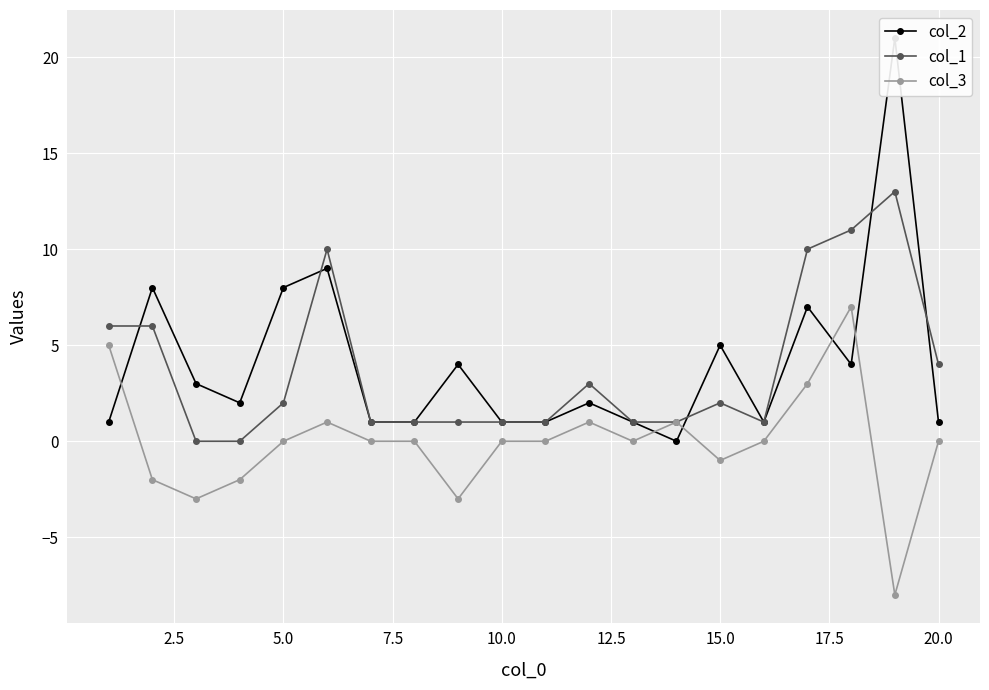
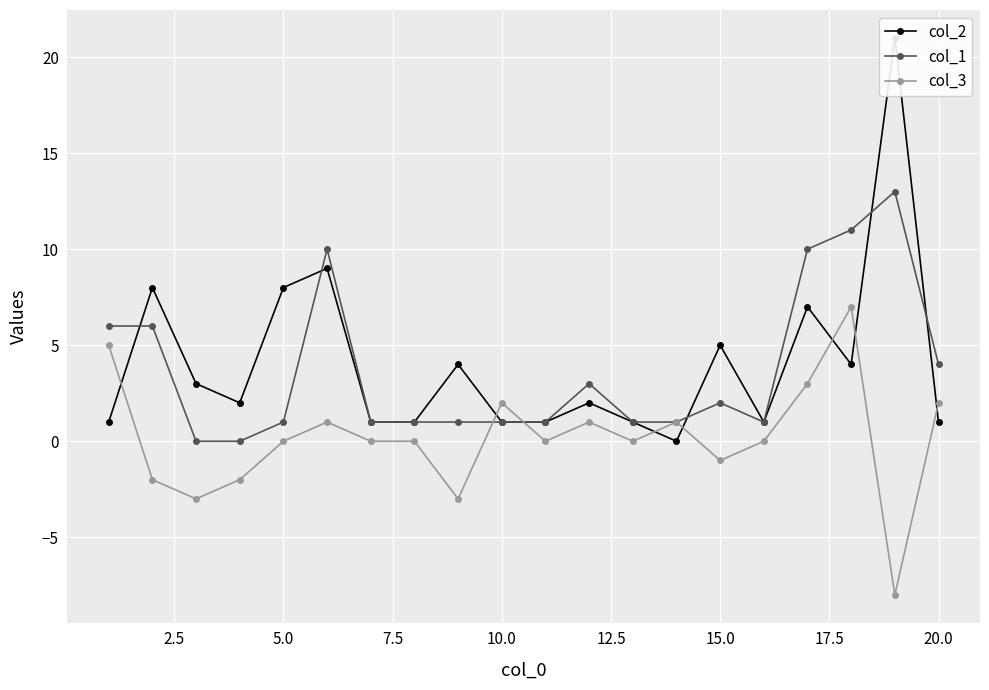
col_1, 5.0: 2 -> 1
col_3, 10.0: 0 -> 2
col_3, 20.0: 0 -> 2
